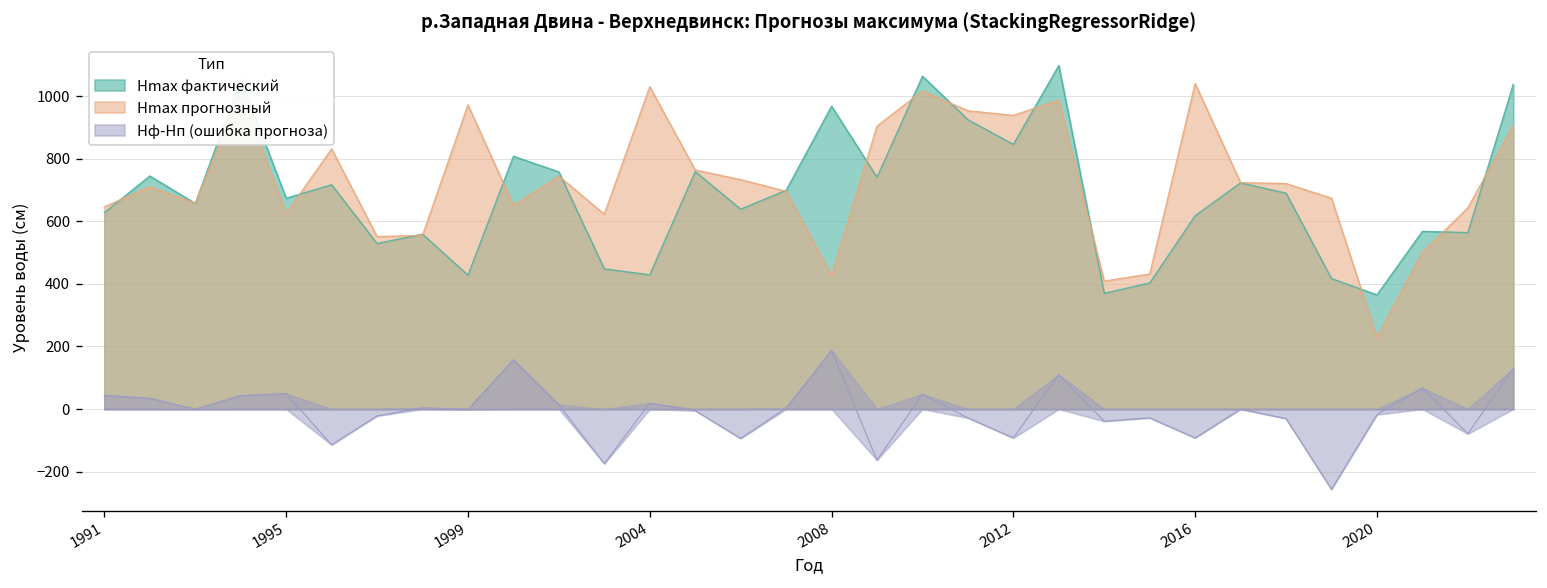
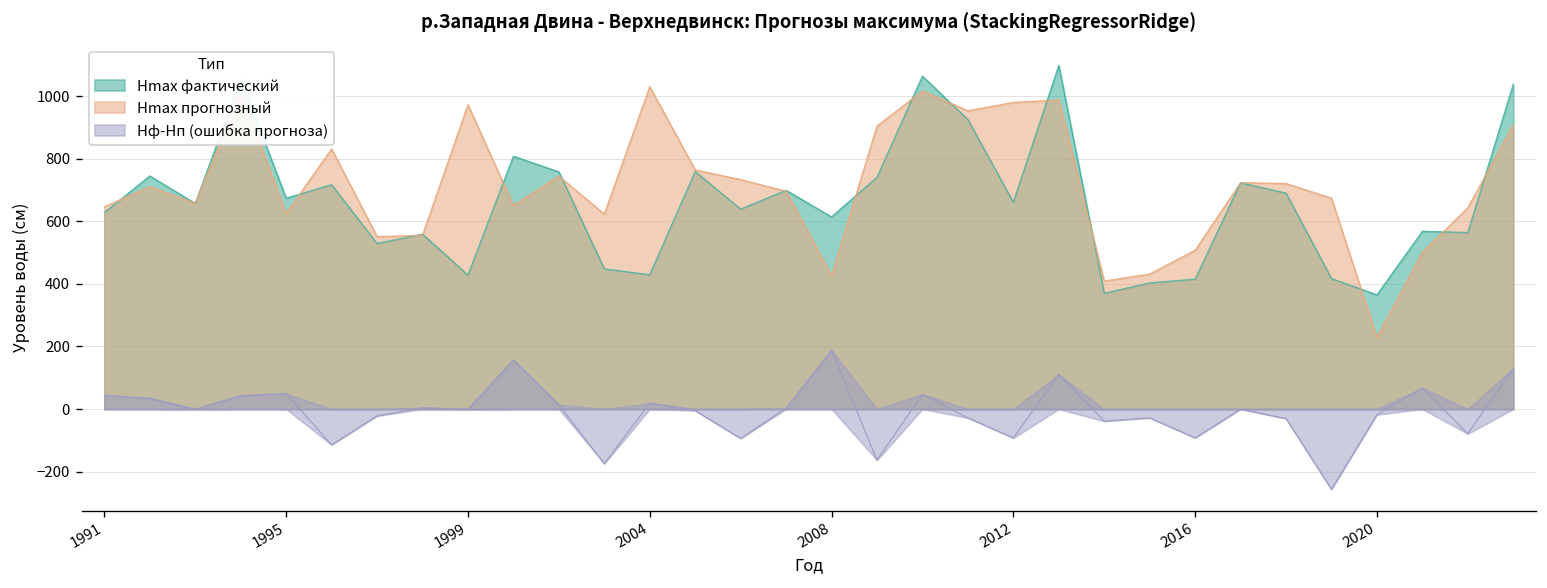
Hmax фактический, 2008: 970 -> 610
Hmax фактический, 2012: 850 -> 660
Hmax прогнозный, 2012: 940 -> 980
Hmax фактический, 2016: 620 -> 420
Hmax прогнозный, 2016: 1040 -> 510
